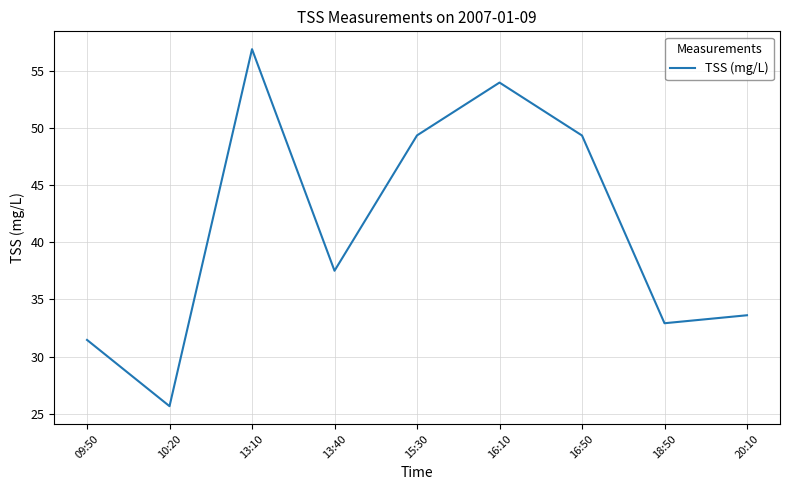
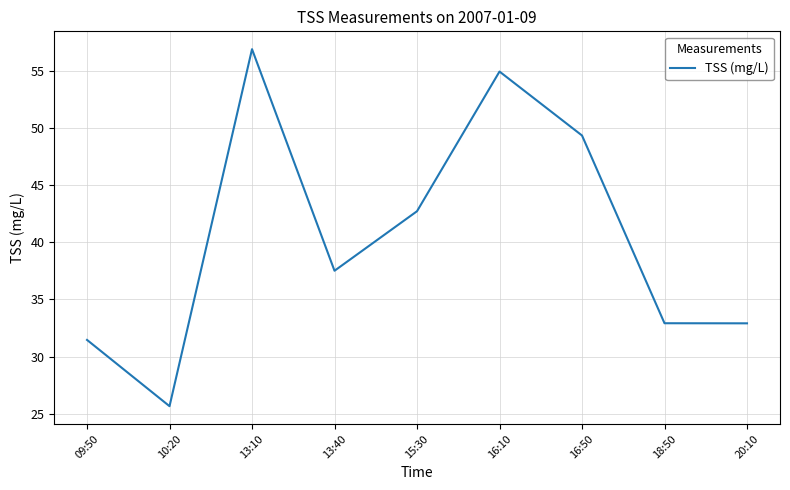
15:30: 49.4 -> 42.7
16:10: 54.0 -> 54.9
20:10: 33.6 -> 32.9
